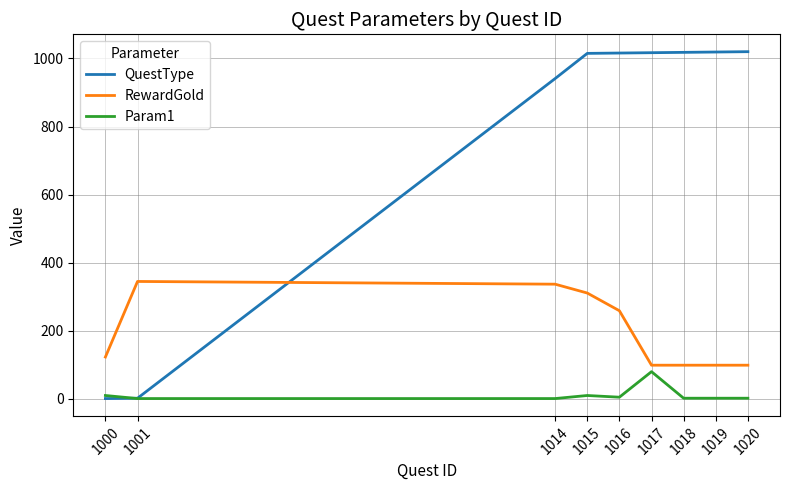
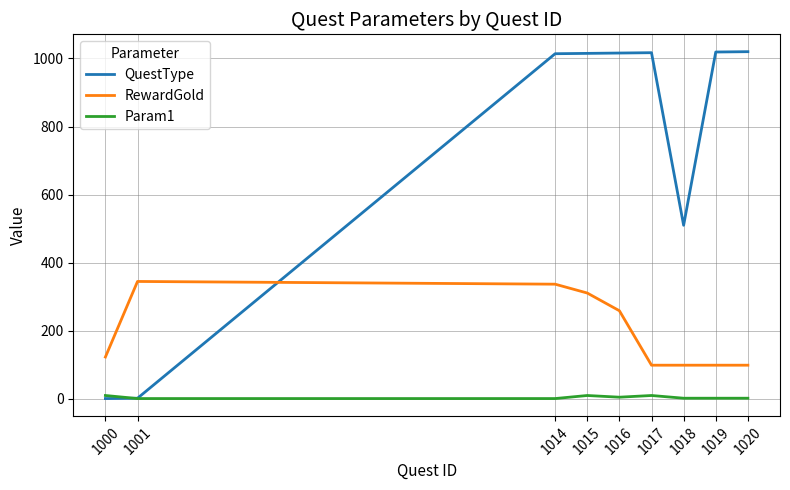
QuestType, 1014: 940 -> 1010
Param1, 1017: 80 -> 10
QuestType, 1018: 1020 -> 510
